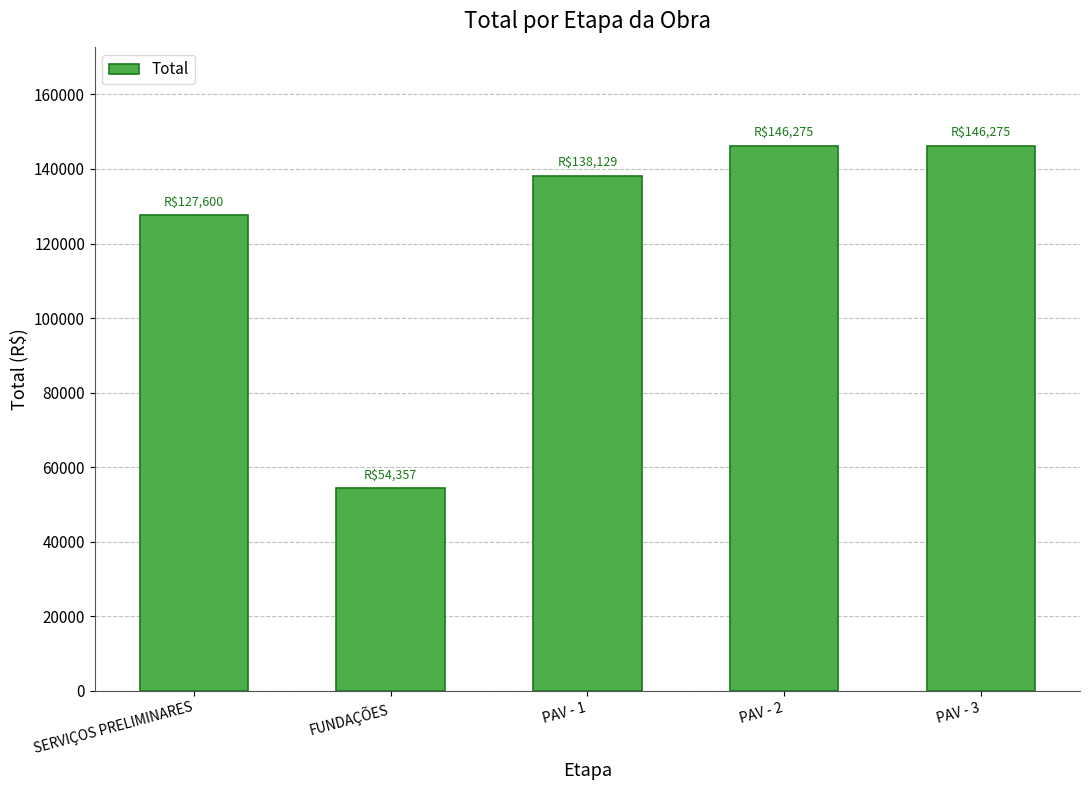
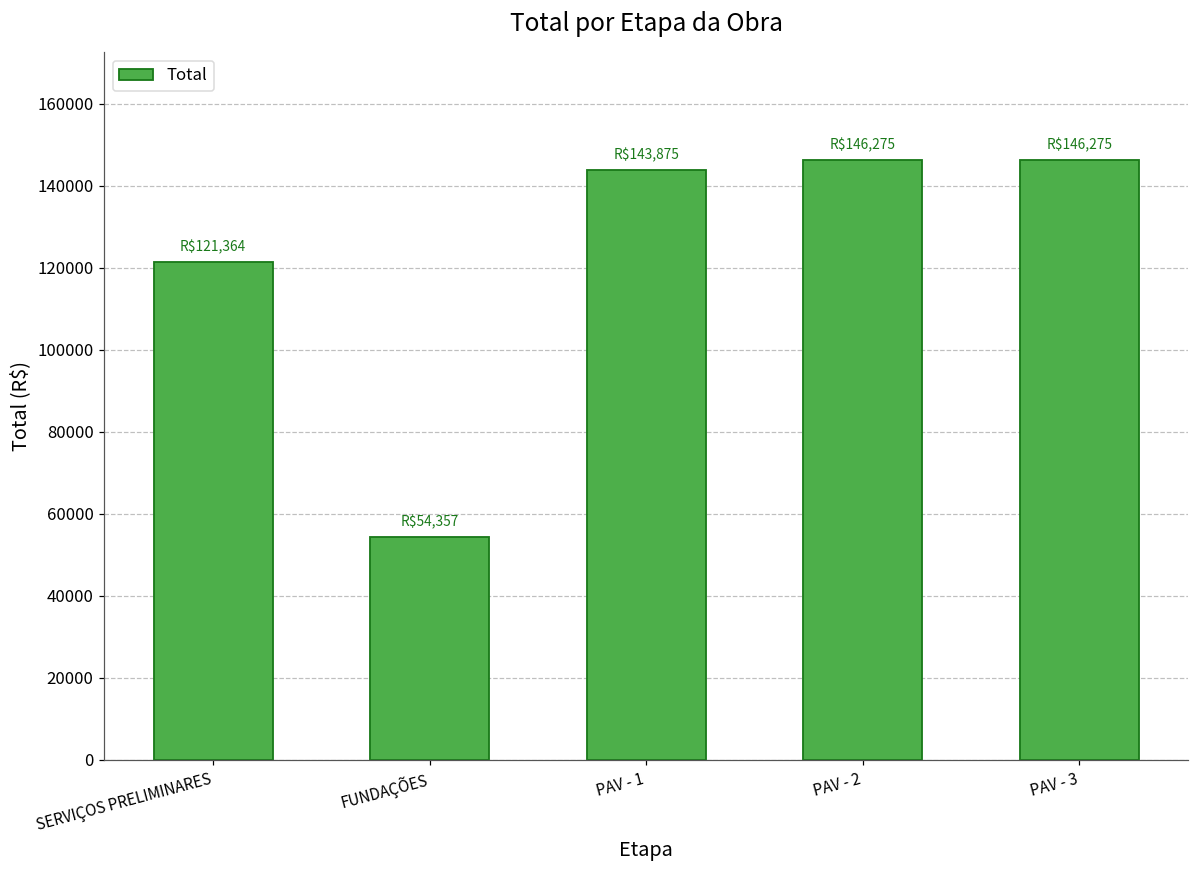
SERVIÇOS PRELIMINARES: $127,600 -> $121,364
PAV - 1: $138,129 -> $143,875
